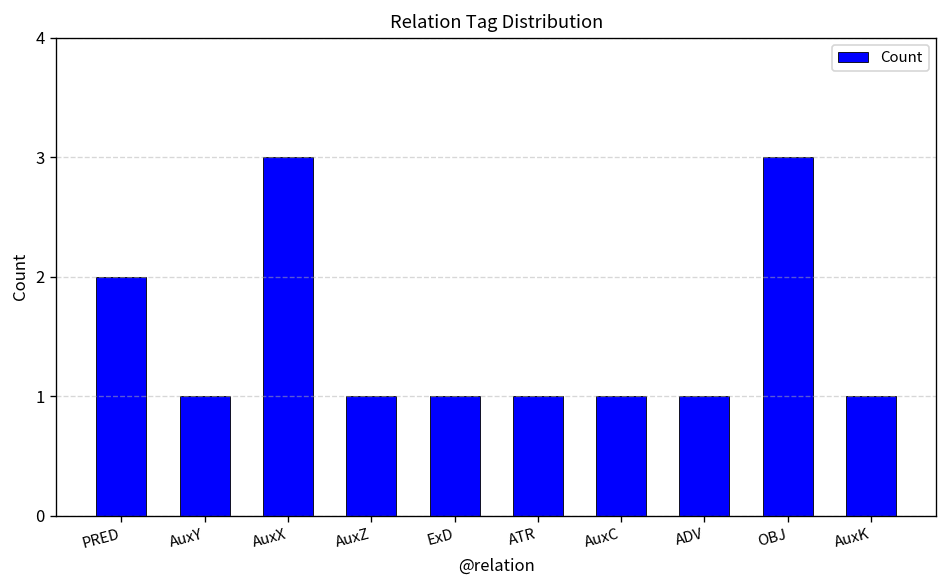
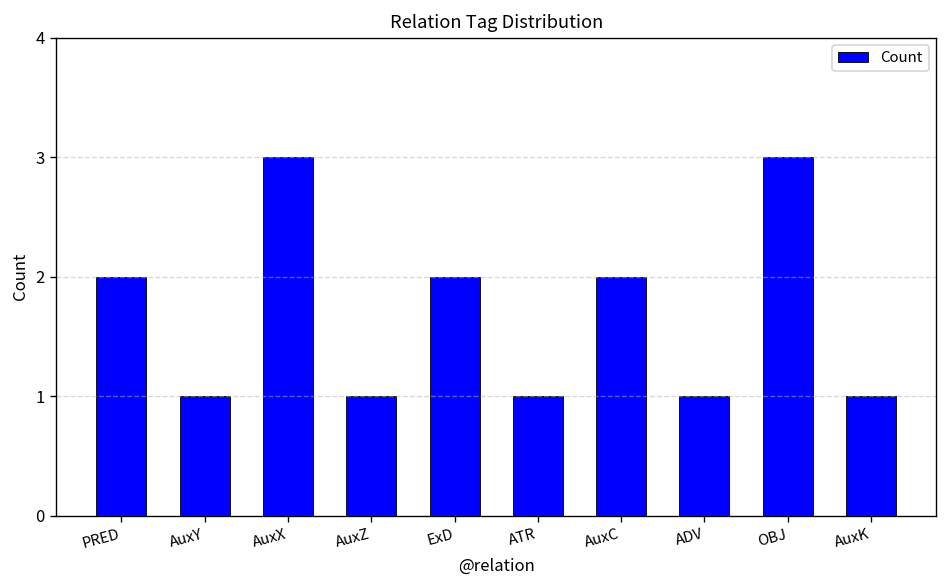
ExD: 1 -> 2
AuxC: 1 -> 2
